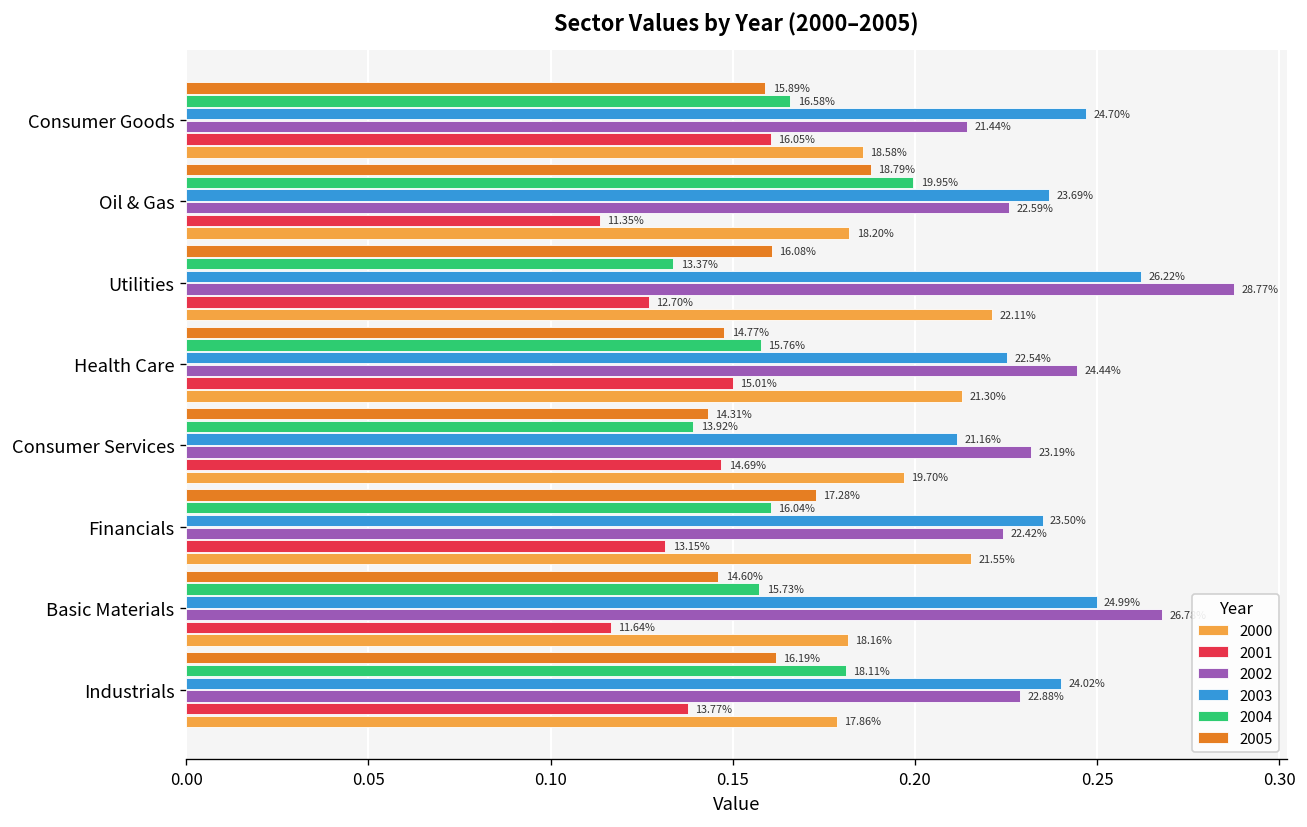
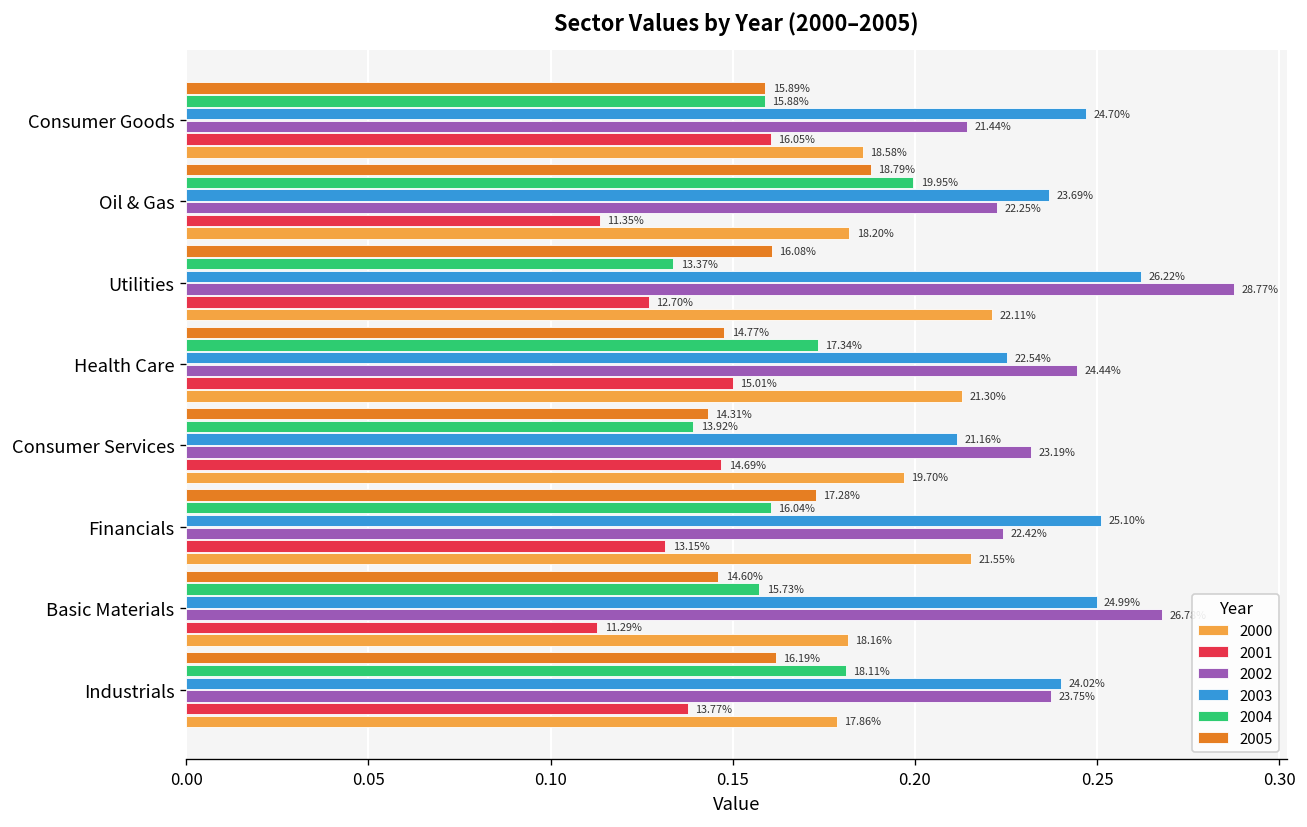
2004, Consumer Goods: 16.58% -> 15.88%
2002, Oil & Gas: 22.59% -> 22.25%
2004, Health Care: 15.76% -> 17.34%
2003, Financials: 23.50% -> 25.10%
2001, Basic Materials: 11.64% -> 11.29%
2002, Industrials: 22.88% -> 23.75%
